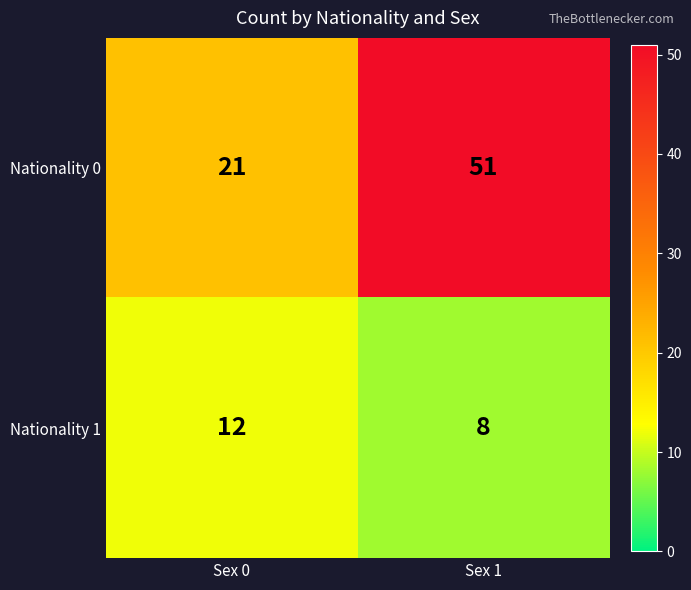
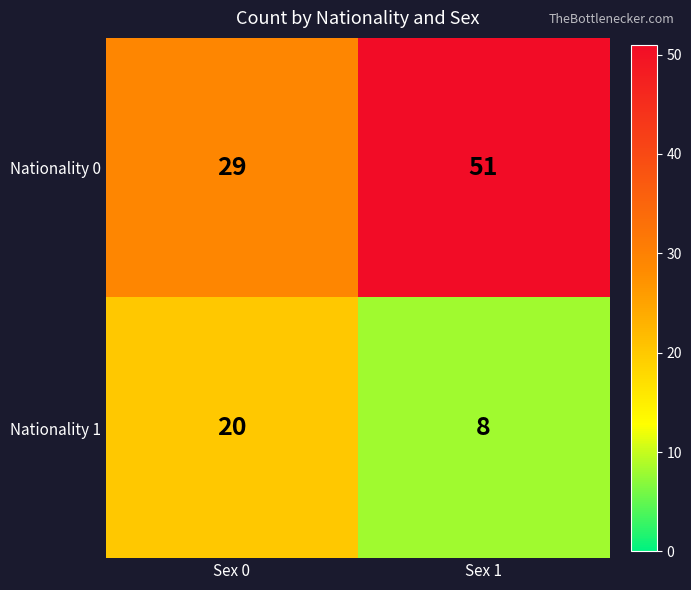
Nationality 0, Sex 0: 21 -> 29
Nationality 1, Sex 0: 12 -> 20
